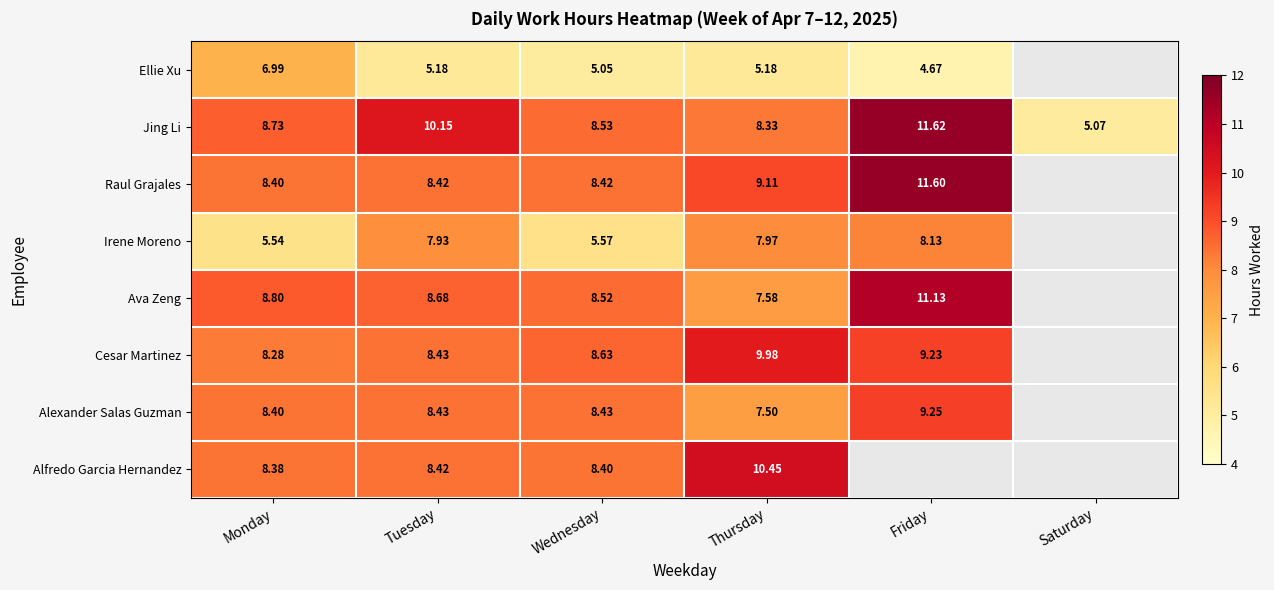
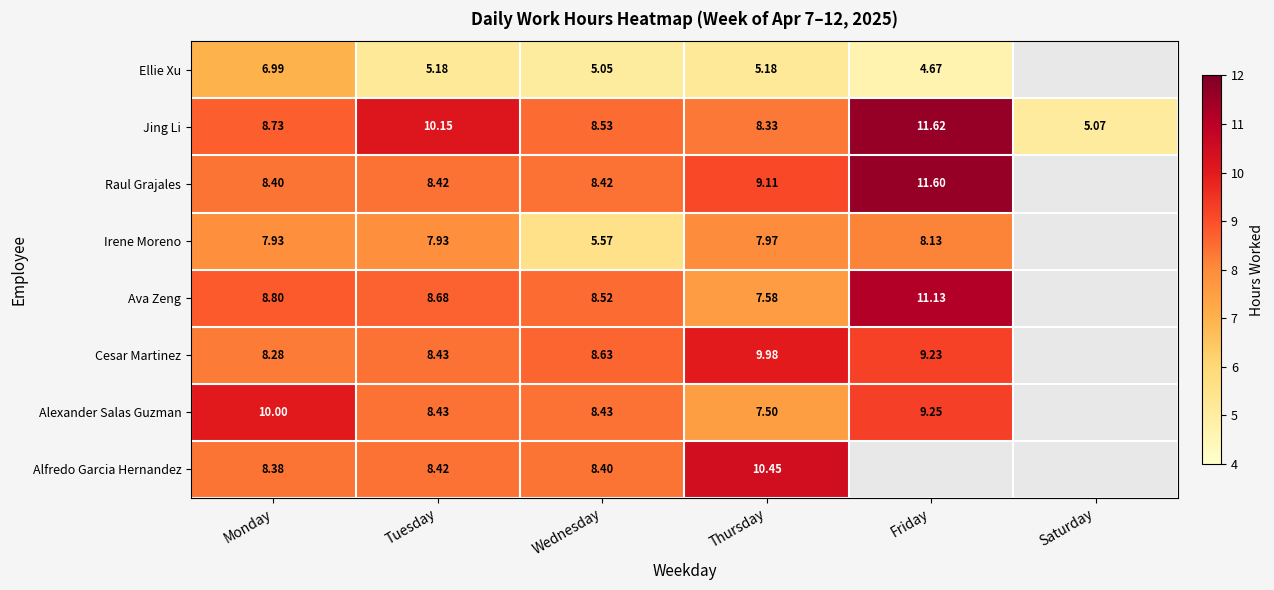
Irene Moreno, Monday: 5.54 -> 7.93
Alexander Salas Guzman, Monday: 8.40 -> 10.00
